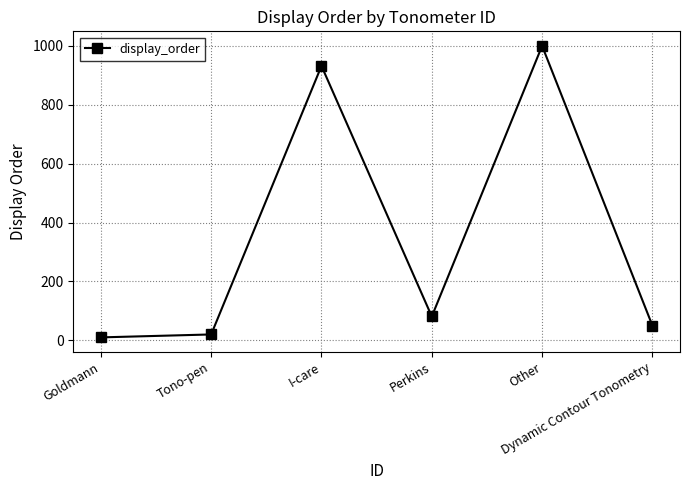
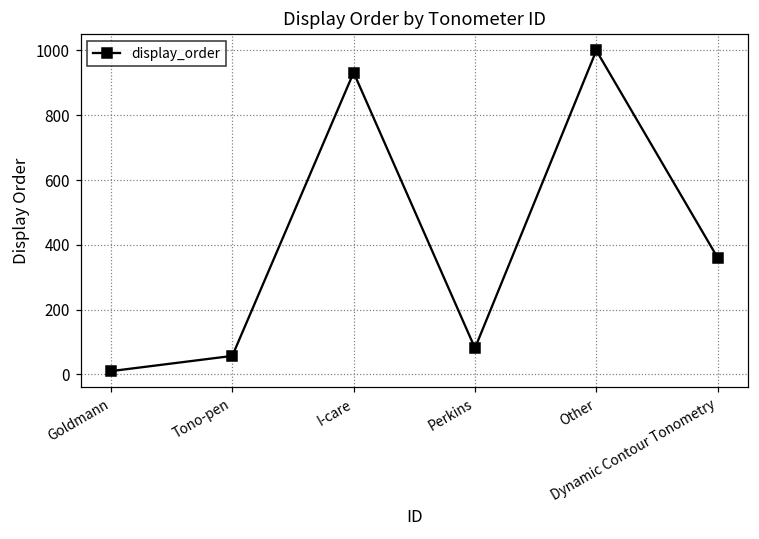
Tono-pen: 20 -> 60
Dynamic Contour Tonometry: 50 -> 360
